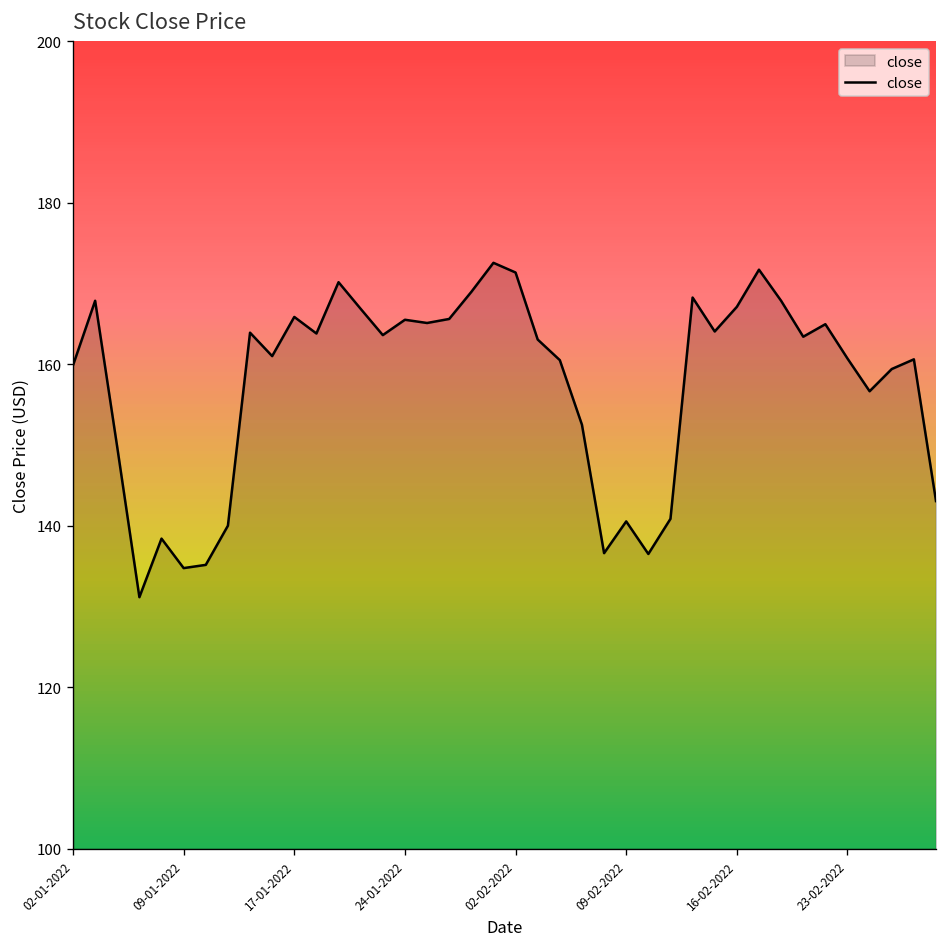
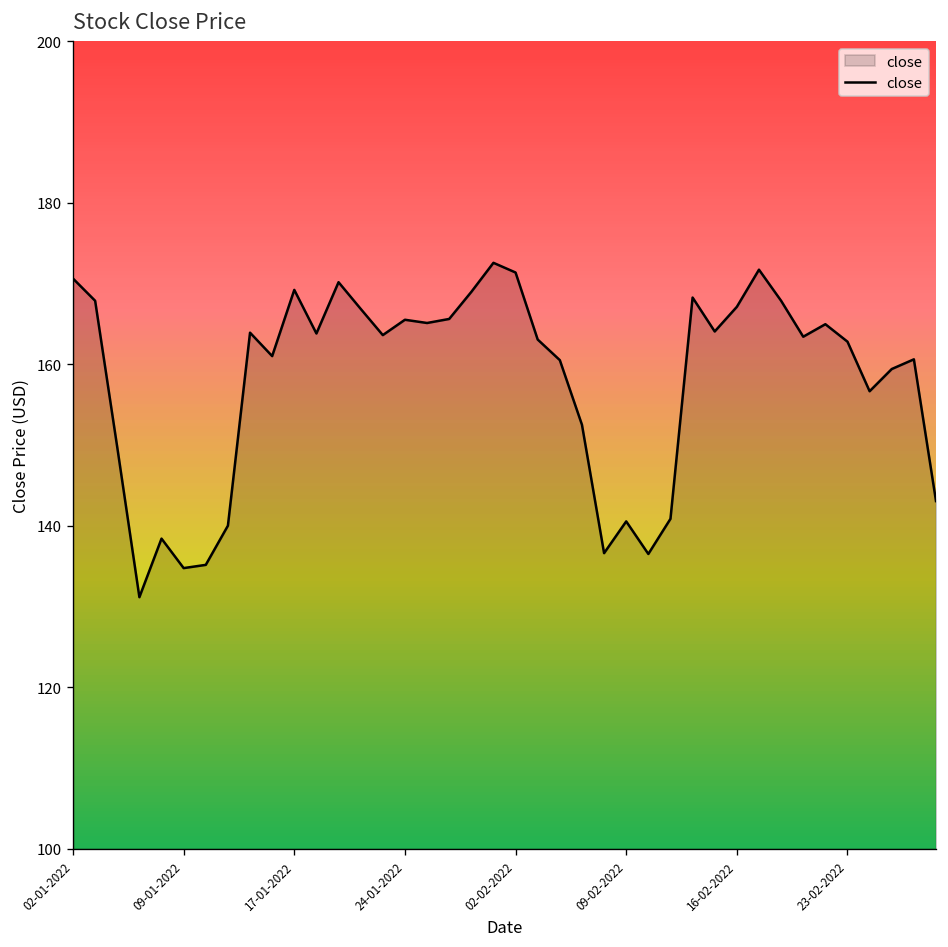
02-01-2022: 160 -> 171
17-01-2022: 166 -> 169
23-02-2022: 161 -> 163
